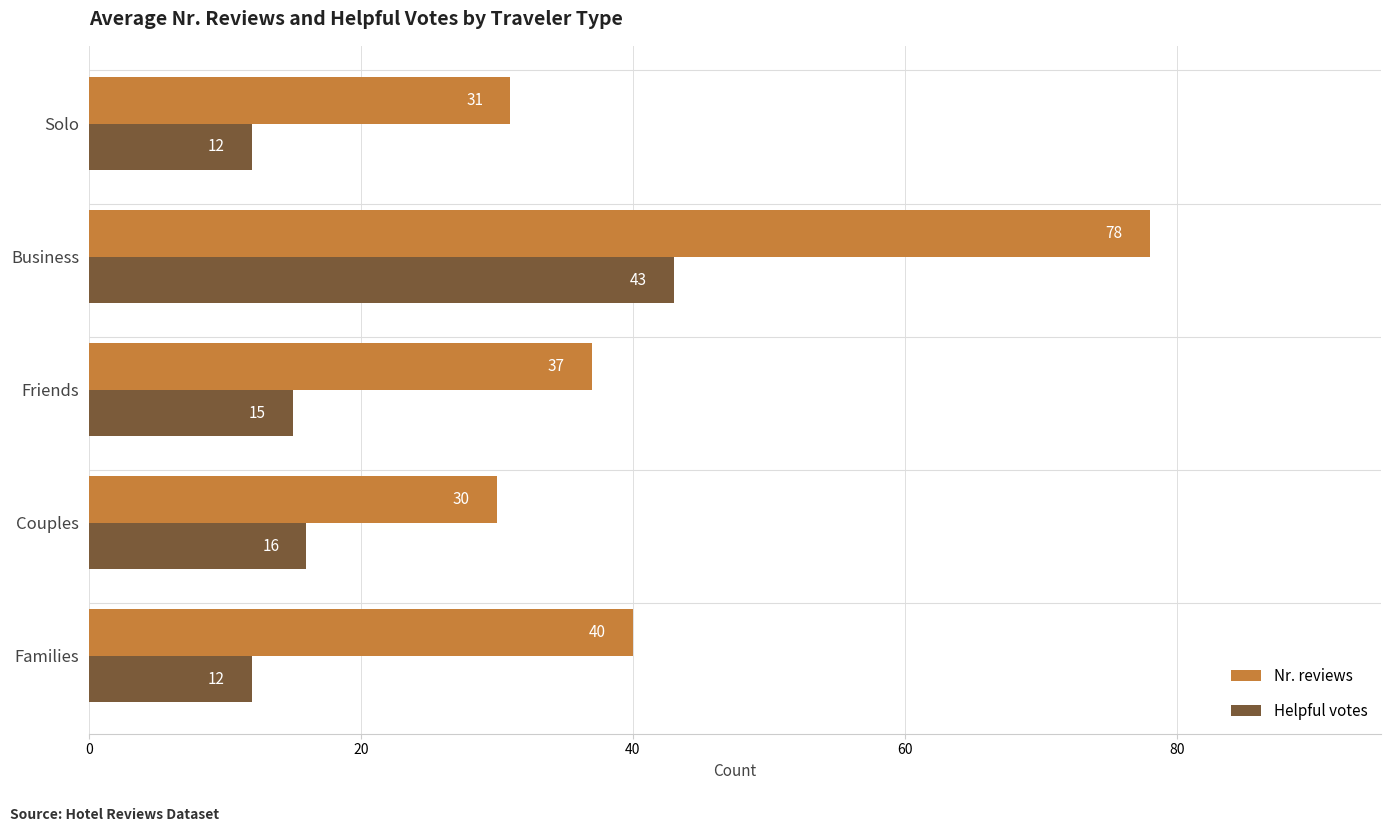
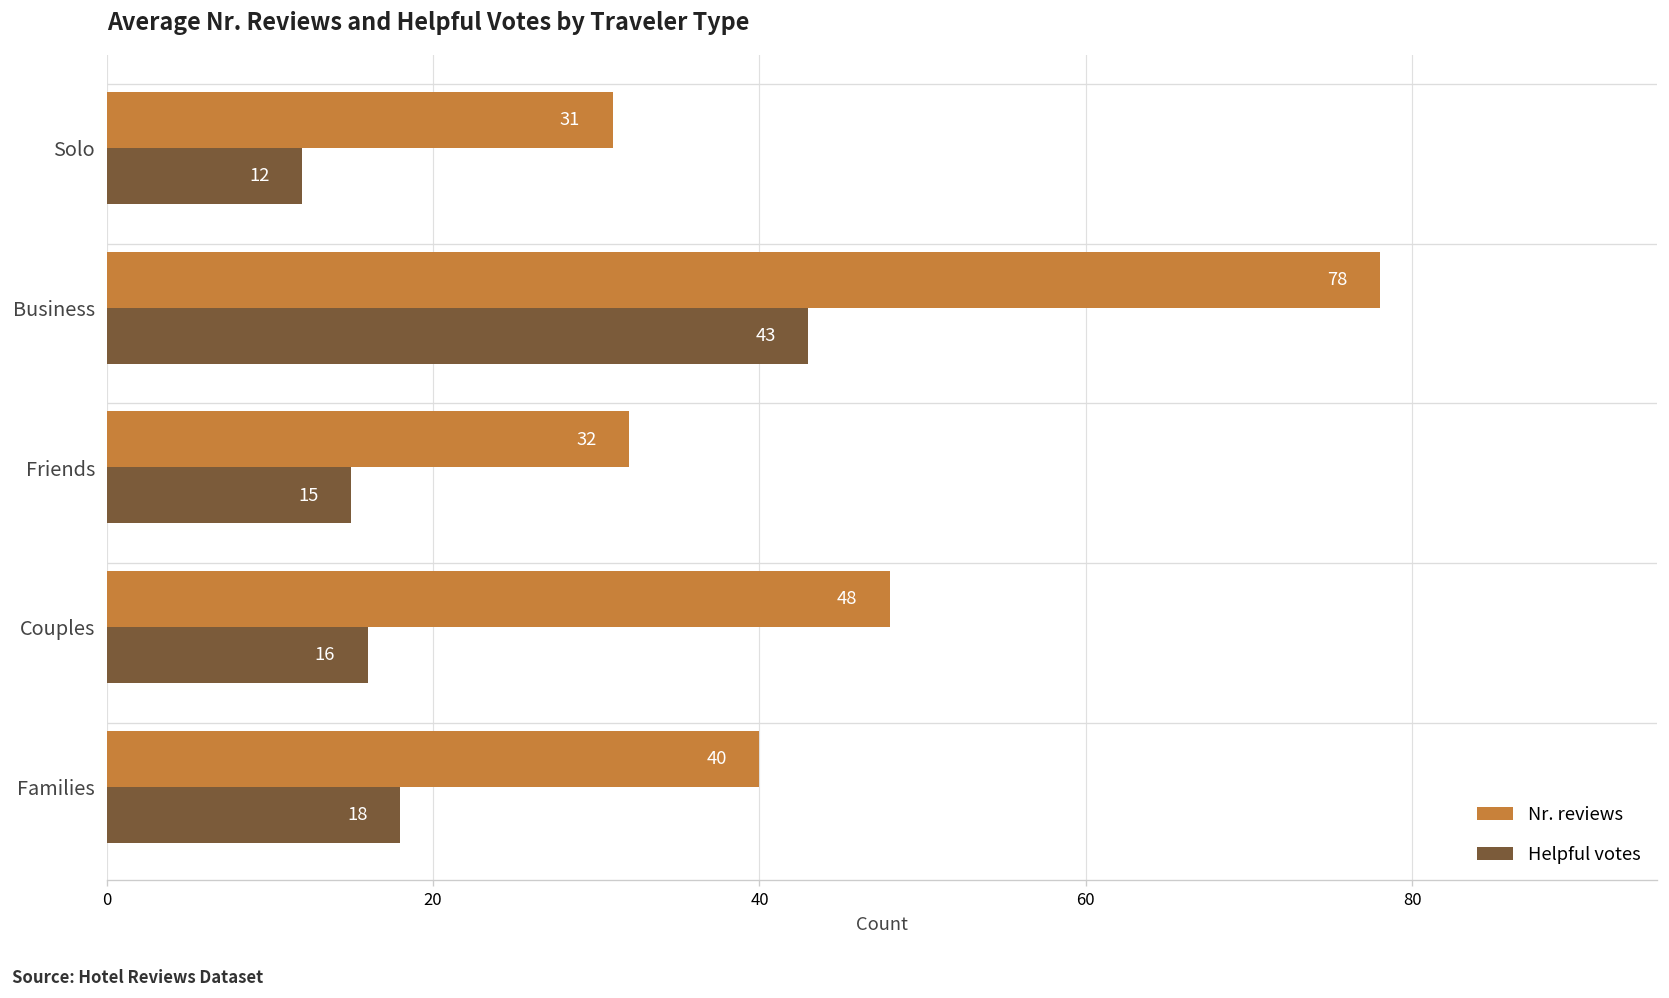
Nr. reviews, Friends: 37 -> 32
Nr. reviews, Couples: 30 -> 48
Helpful votes, Families: 12 -> 18
